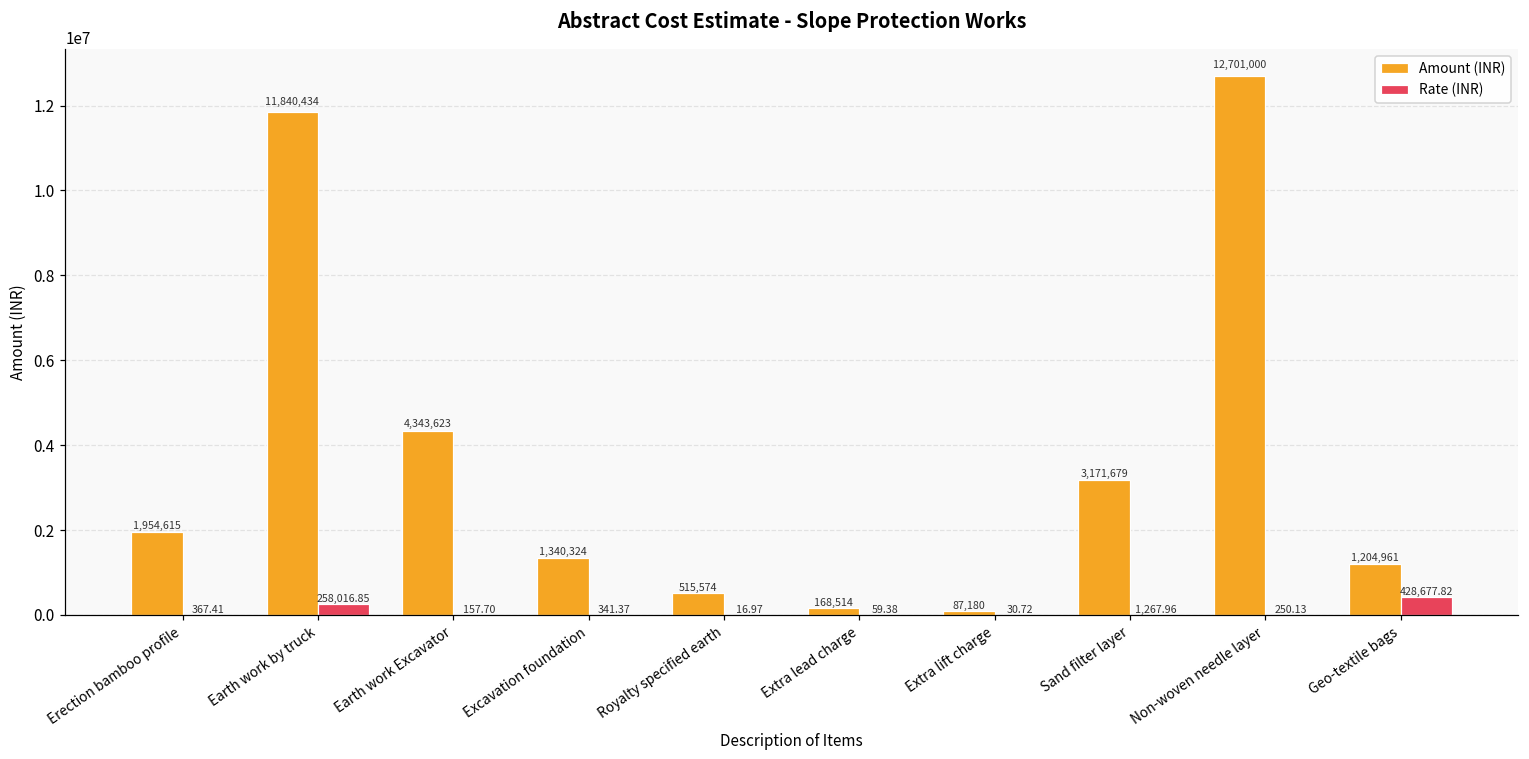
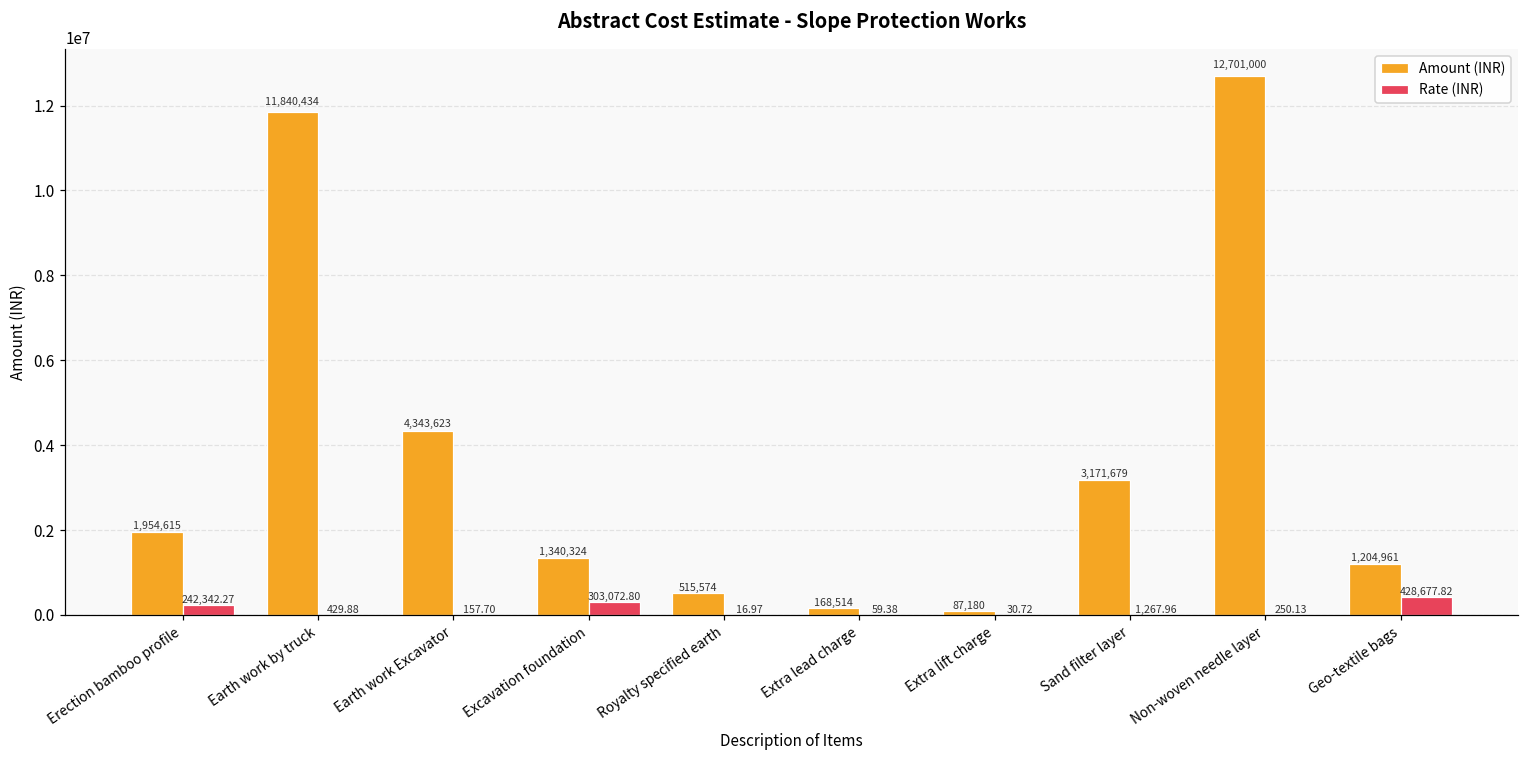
Rate (INR), Erection bamboo profile: 367.41 -> 242,342.27
Rate (INR), Earth work by truck: 258,016.85 -> 429.88
Rate (INR), Excavation foundation: 341.37 -> 303,072.80
